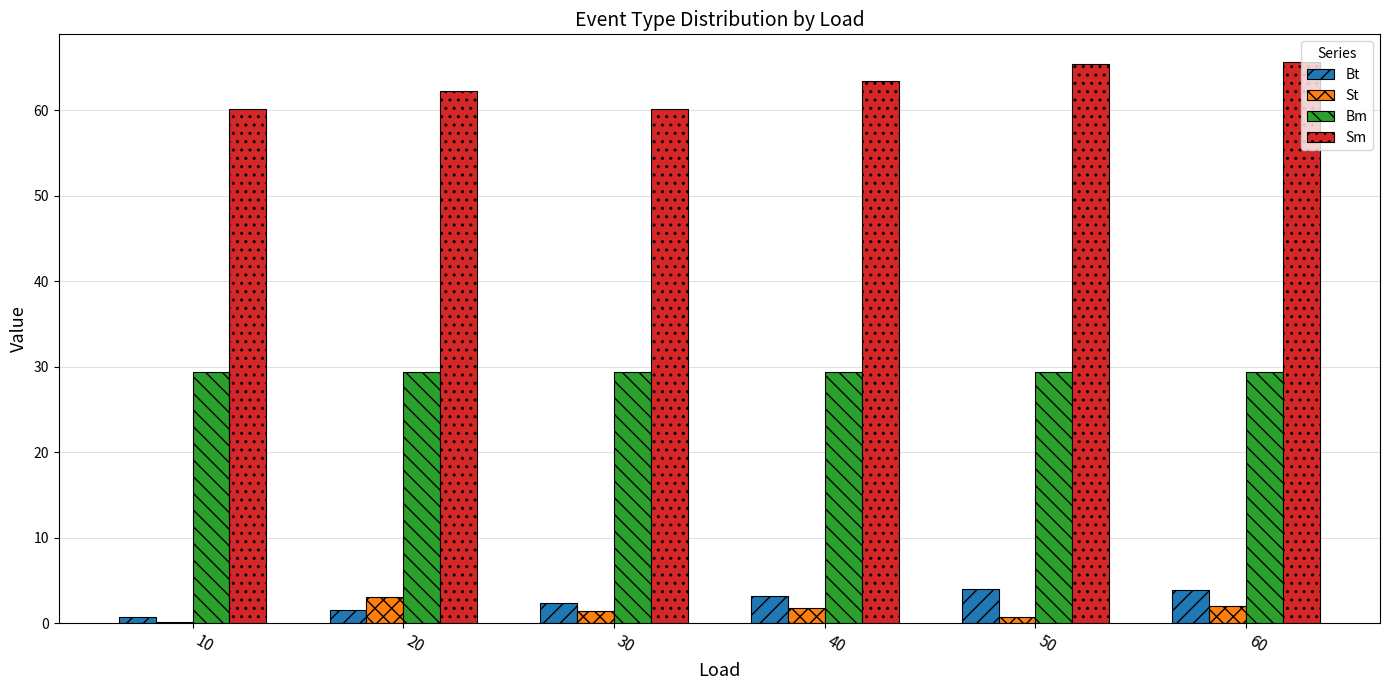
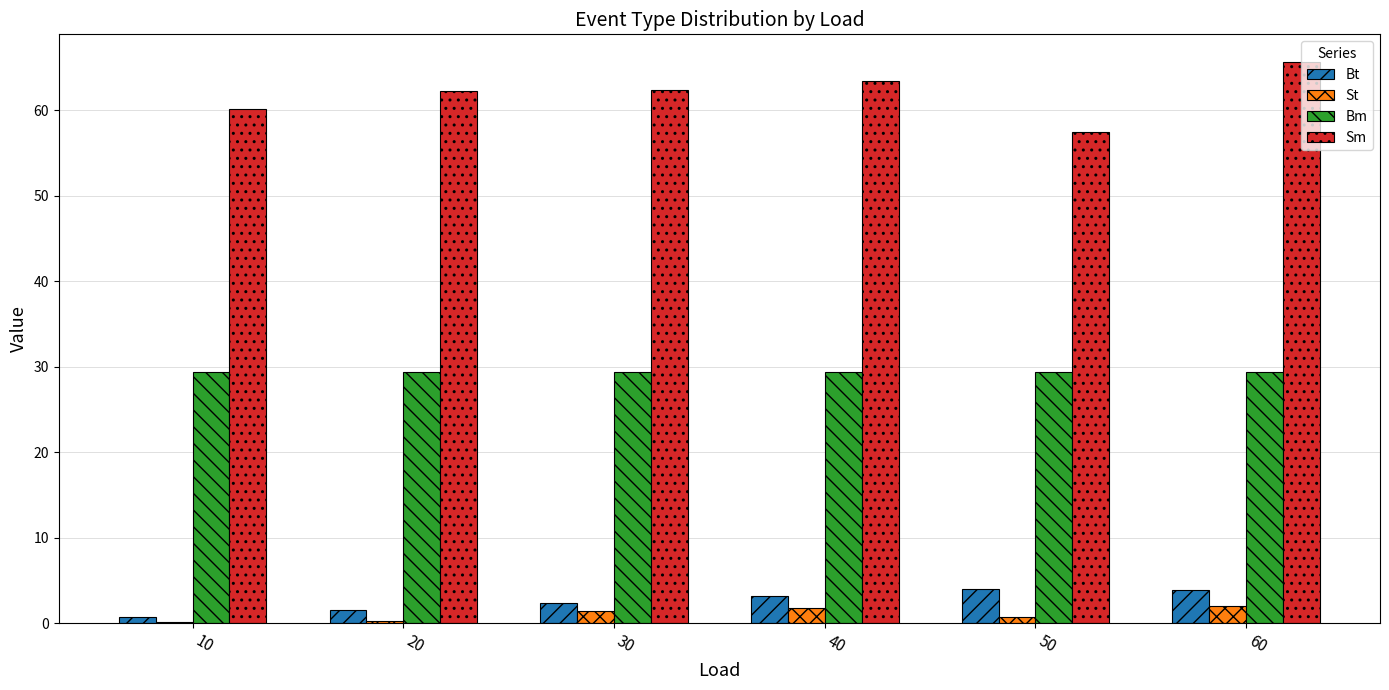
St, 20: 3 -> 0
Sm, 30: 60 -> 62
Sm, 50: 65 -> 57
